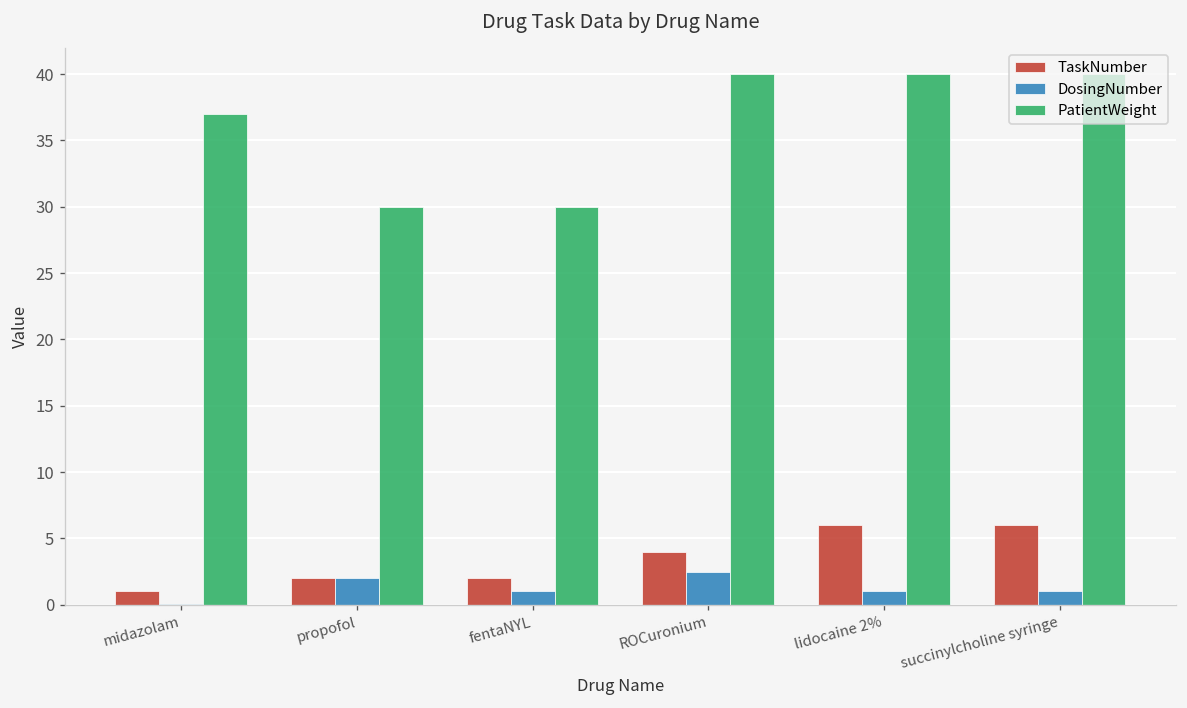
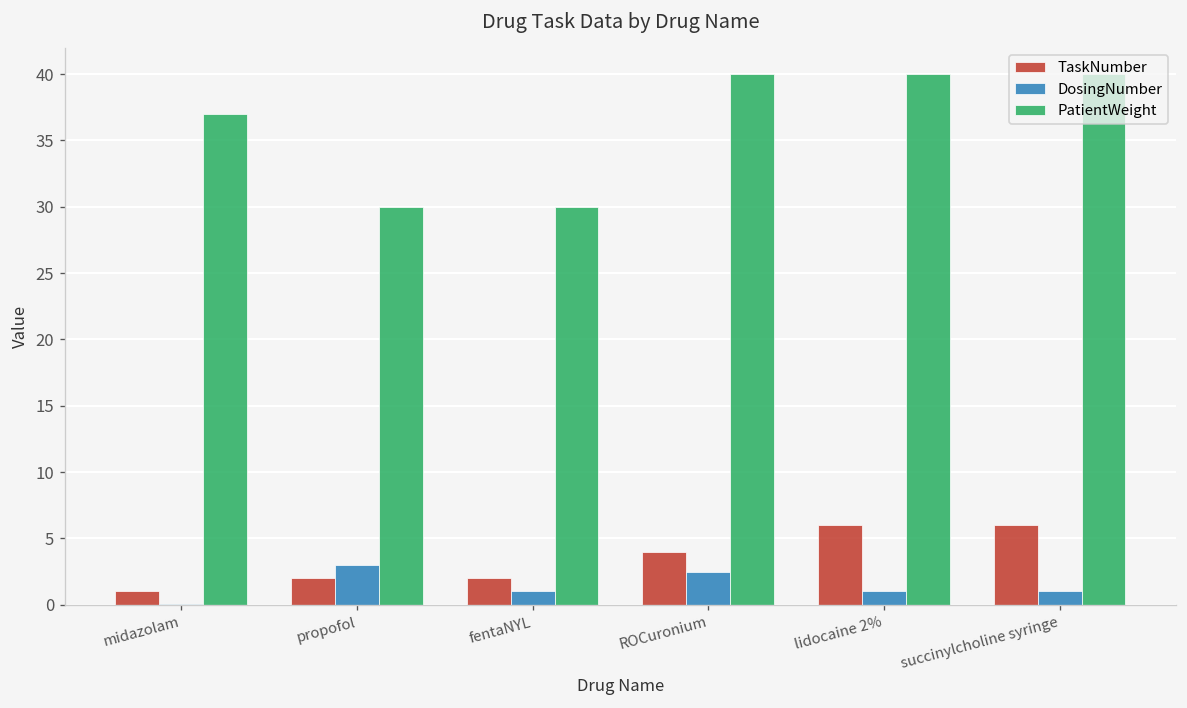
DosingNumber, propofol: 2 -> 3
